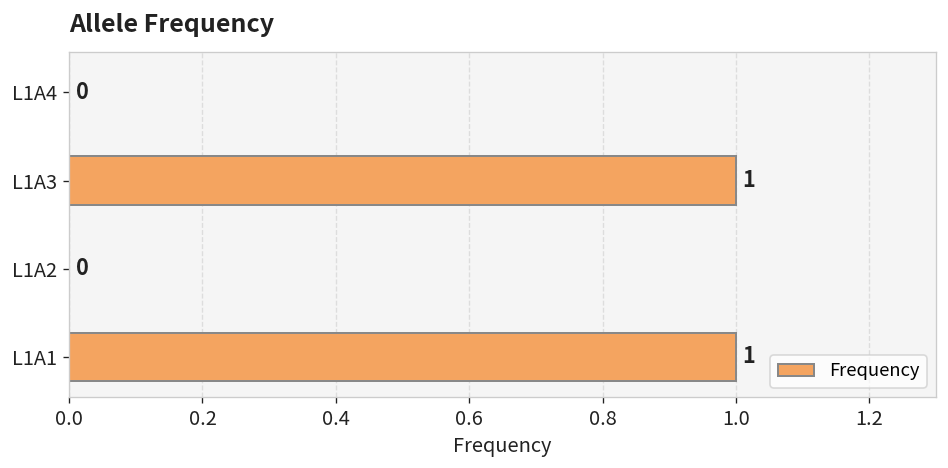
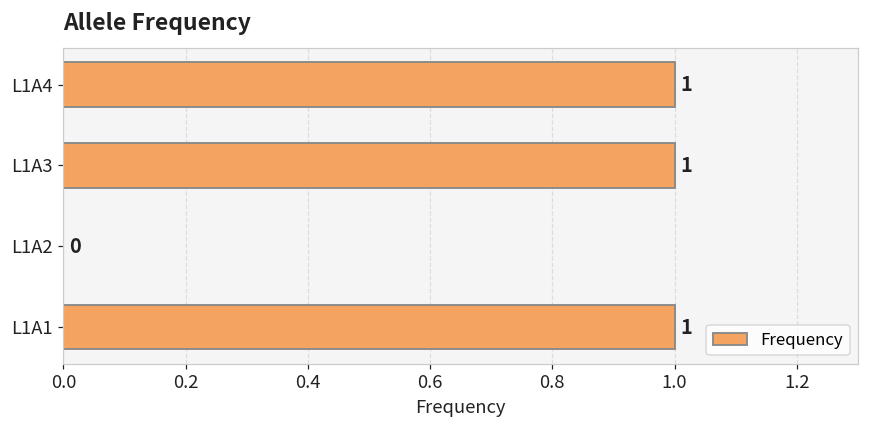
L1A4: 0 -> 1
